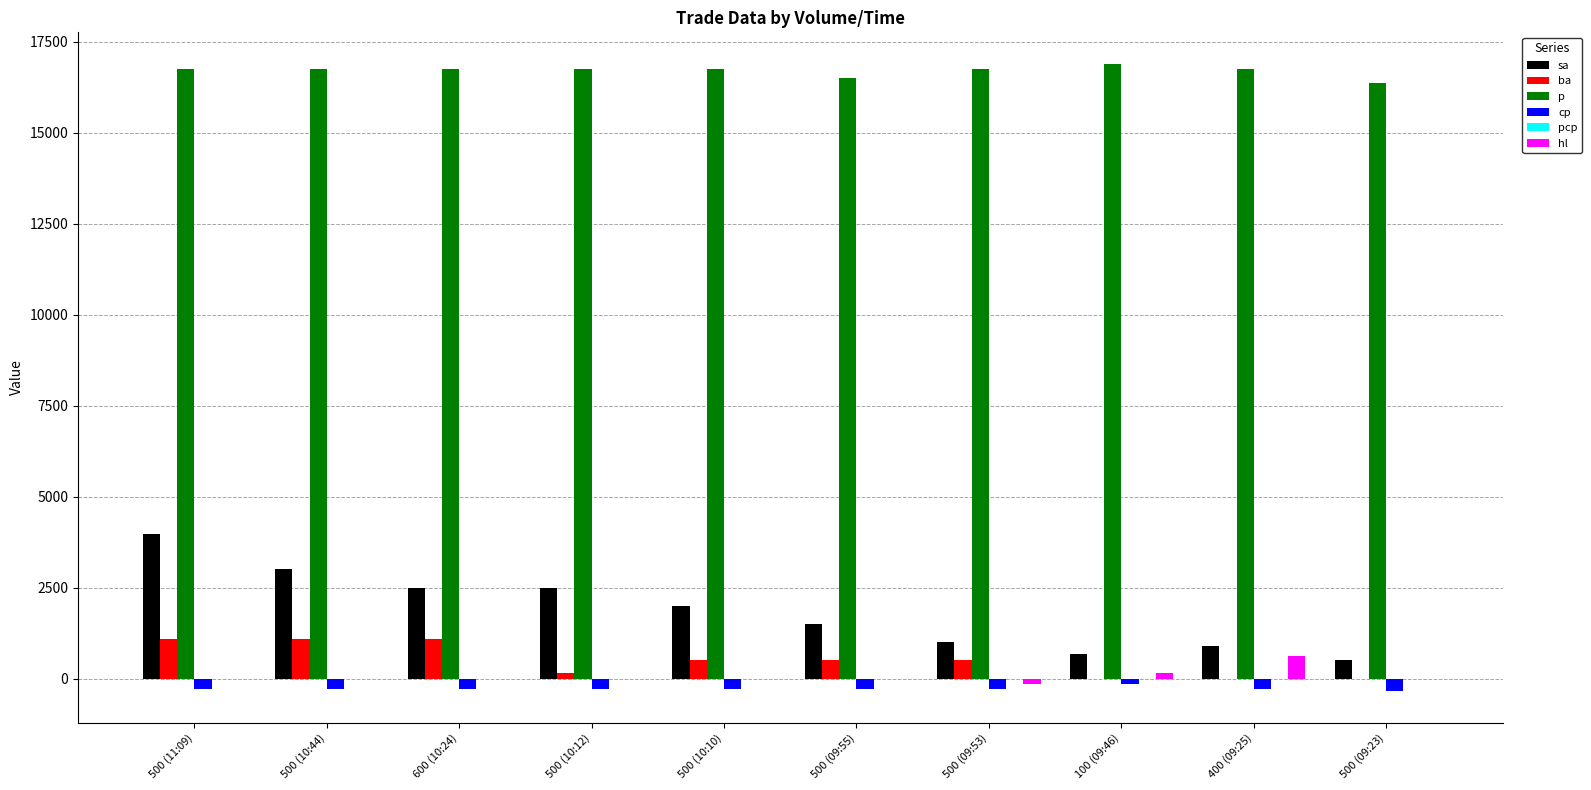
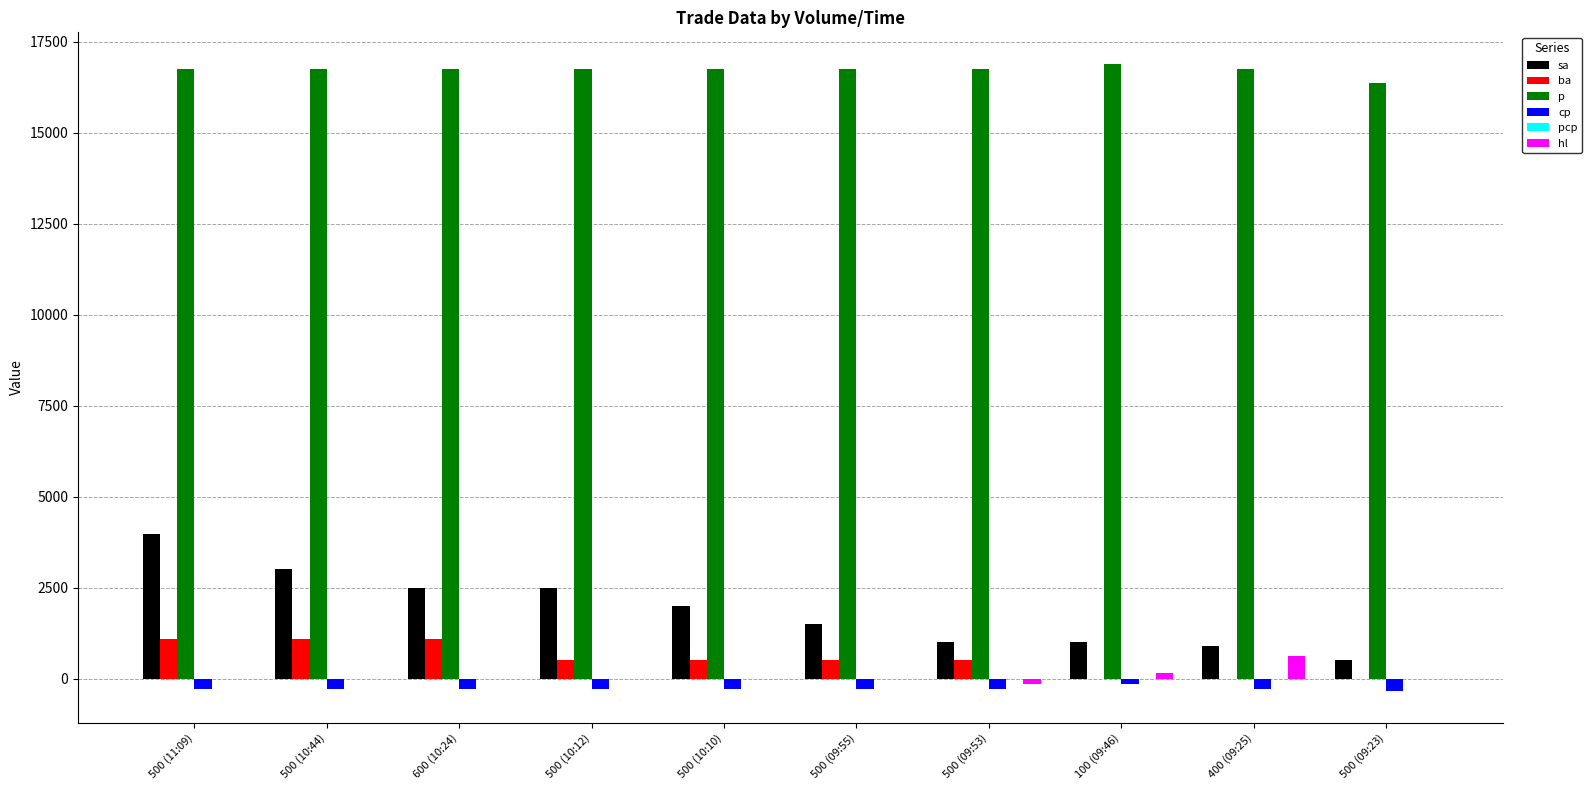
ba, 500 (10:12): 100 -> 500
p, 500 (09:55): 16500 -> 16800
sa, 100 (09:46): 700 -> 1000
